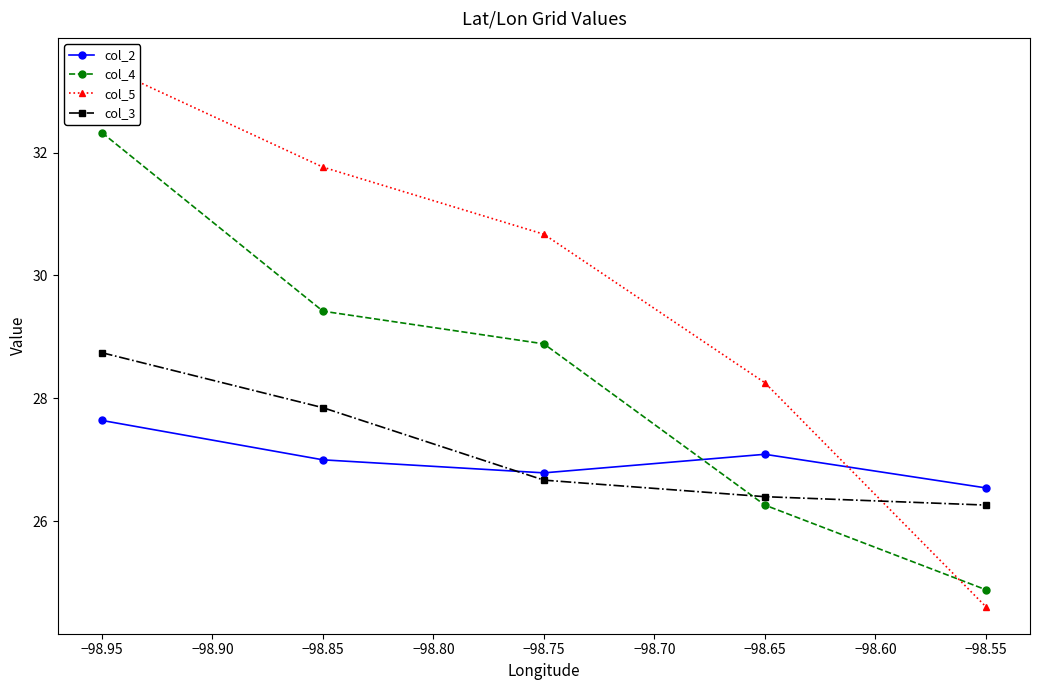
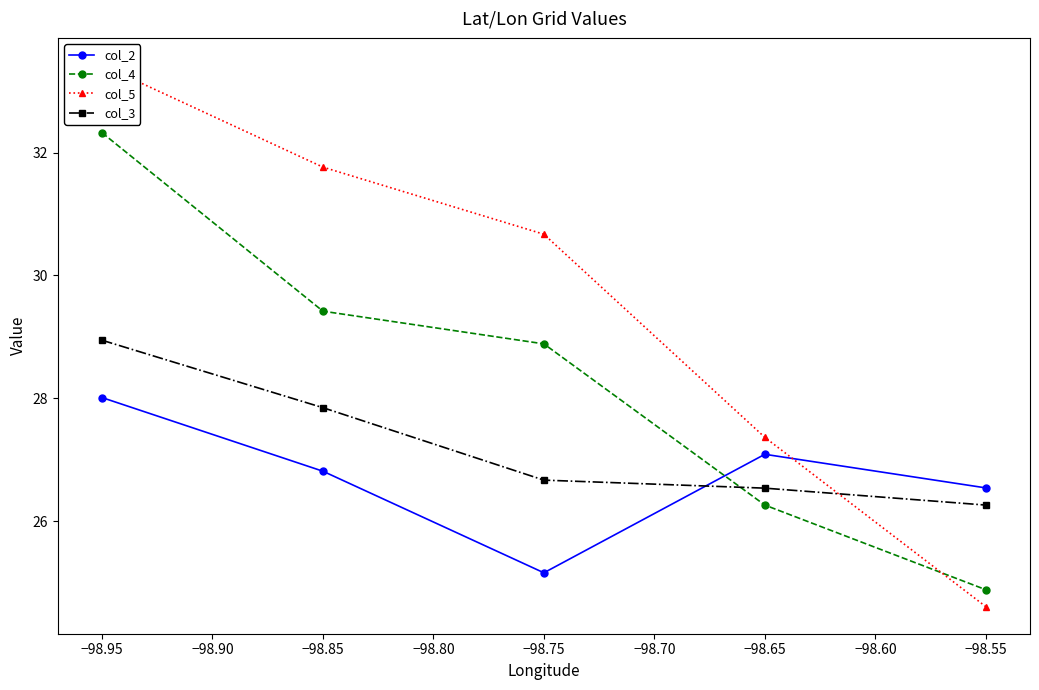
col_2, −98.95: 27.6 -> 28.0
col_3, −98.95: 28.7 -> 28.9
col_2, −98.85: 27.0 -> 26.8
col_2, −98.75: 26.8 -> 25.2
col_5, −98.65: 28.3 -> 27.4
col_3, −98.65: 26.4 -> 26.5
